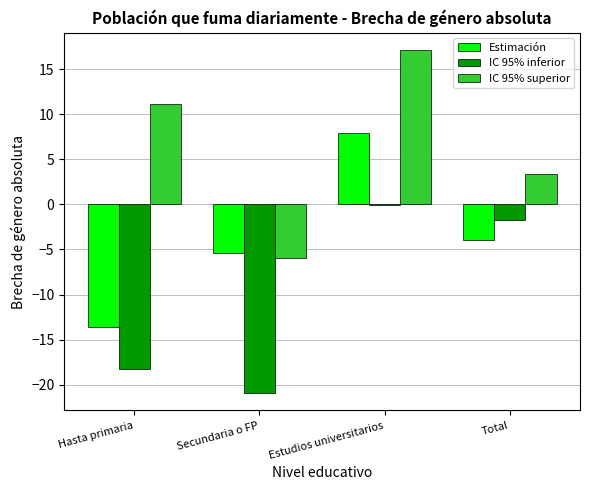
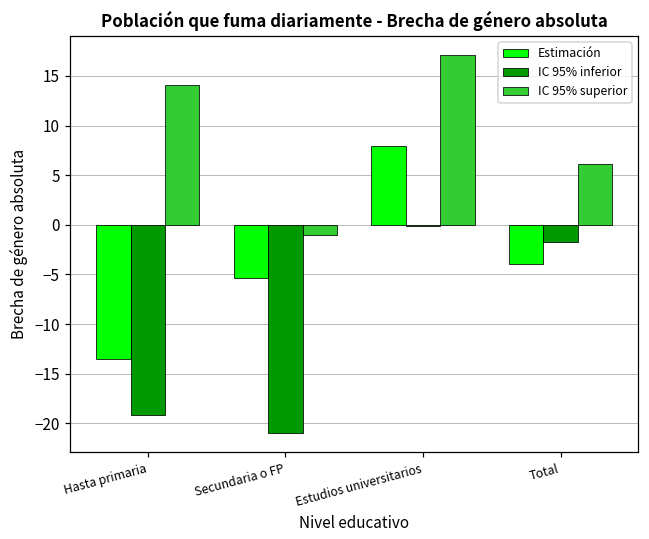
IC 95% inferior, Hasta primaria: -18 -> -19
IC 95% superior, Hasta primaria: 11 -> 14
IC 95% superior, Secundaria o FP: -6 -> -1
IC 95% superior, Total: 3 -> 6
